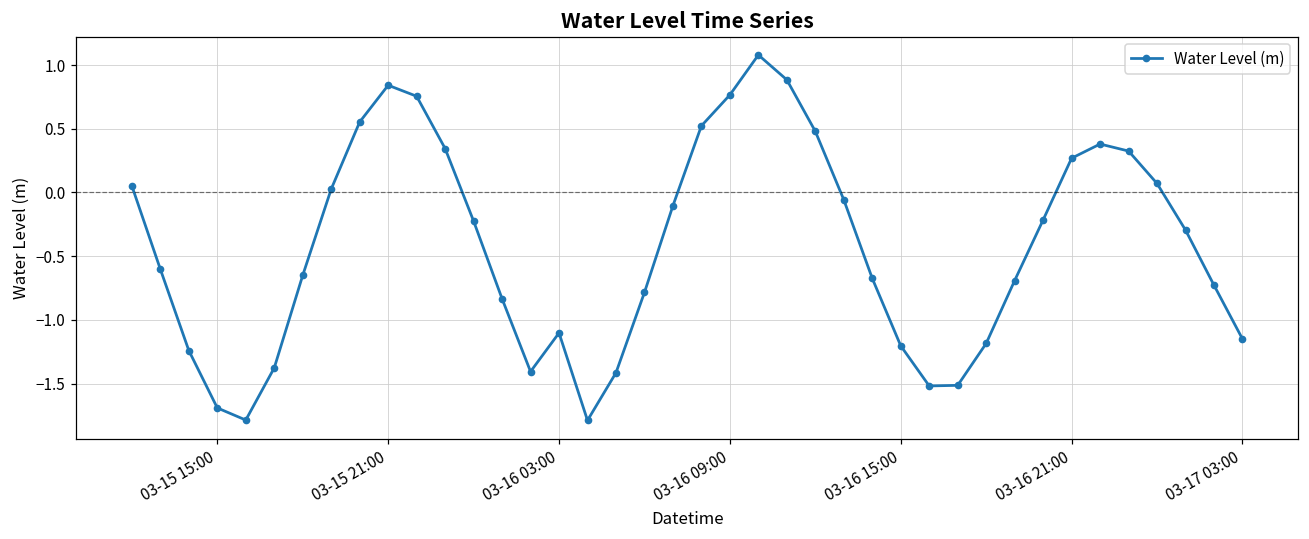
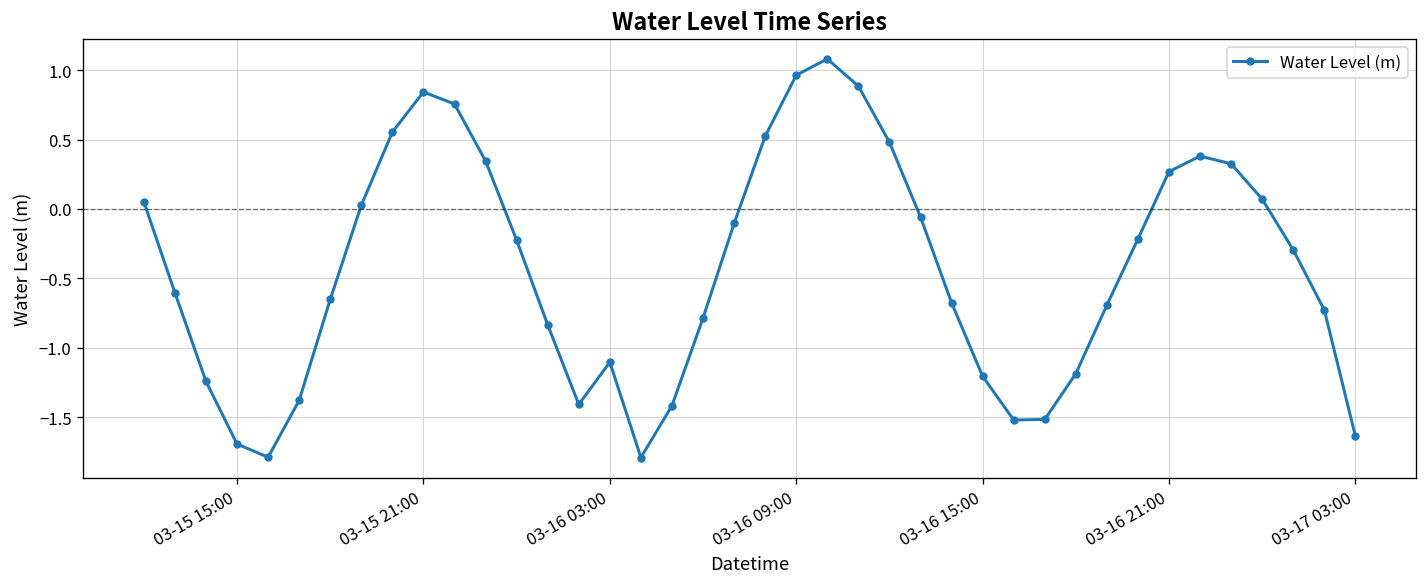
03-16 09:00: 0.77 -> 0.96
03-17 03:00: -1.15 -> -1.64
